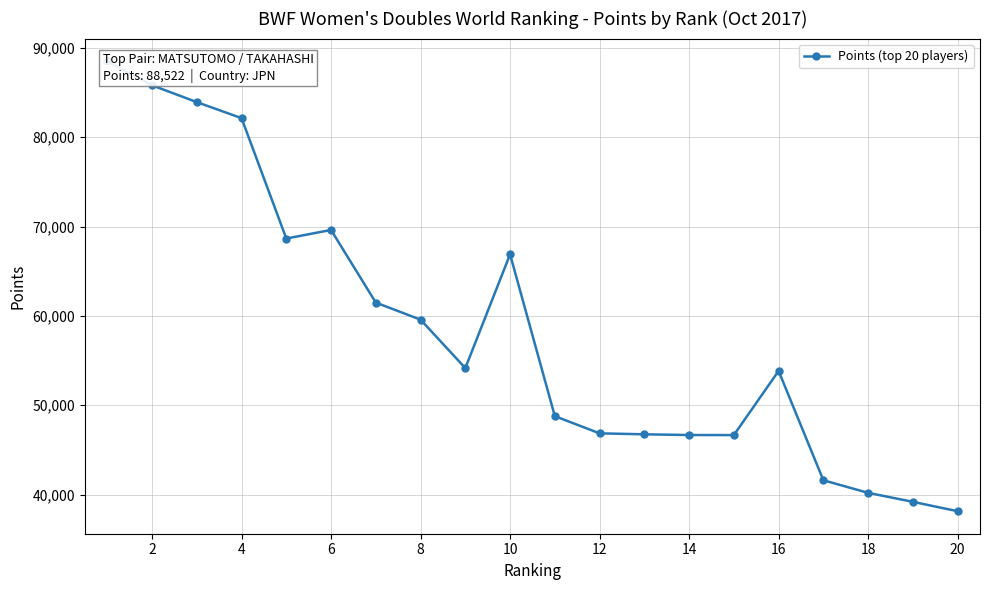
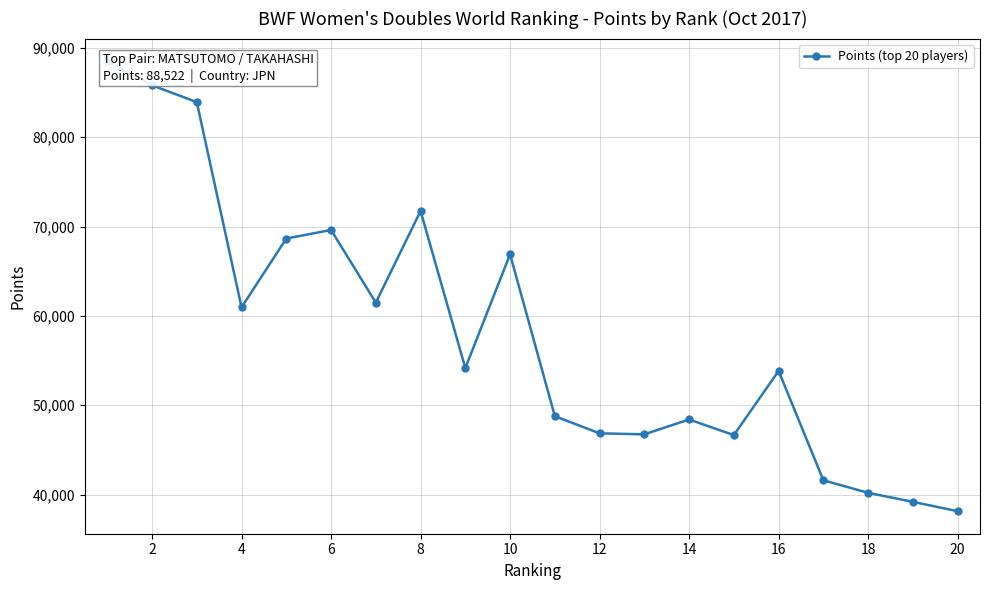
4: 82,000 -> 61,000
8: 60,000 -> 72,000
14: 47,000 -> 48,000
